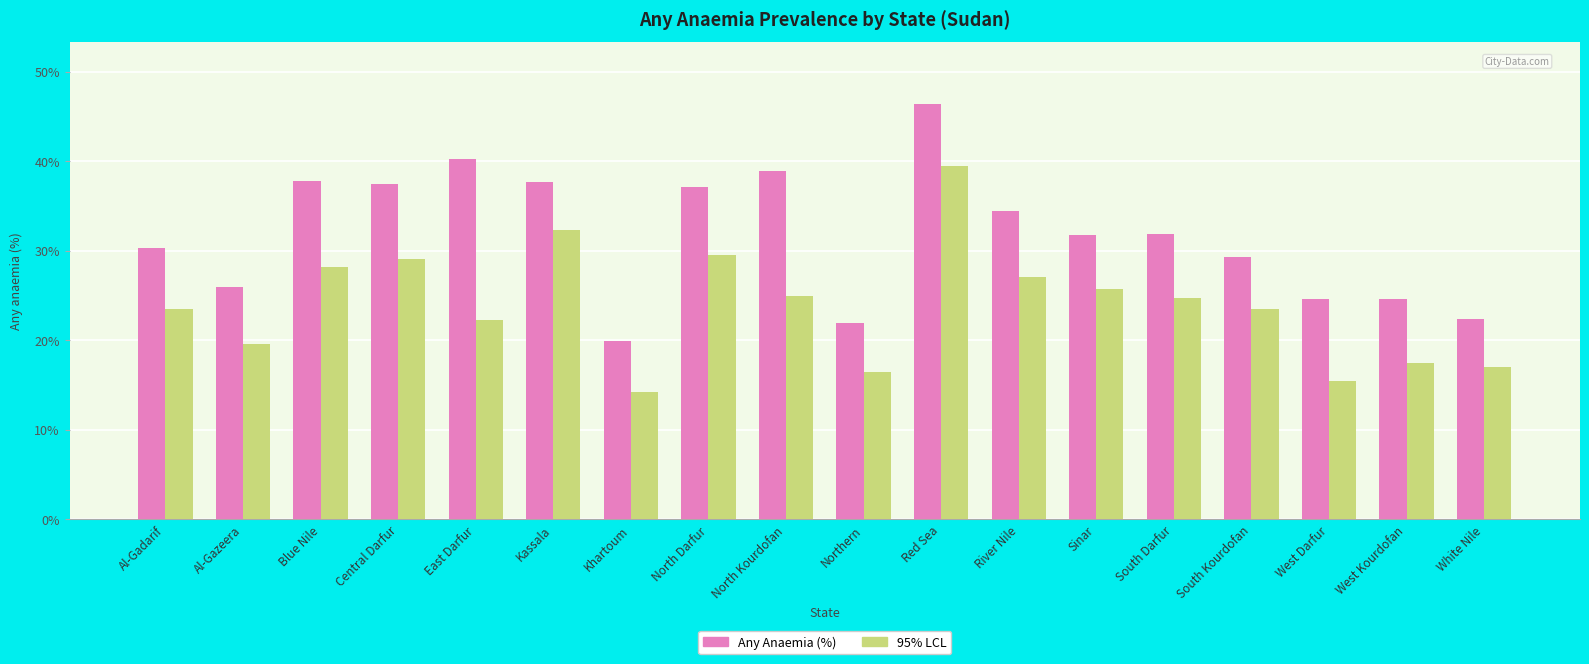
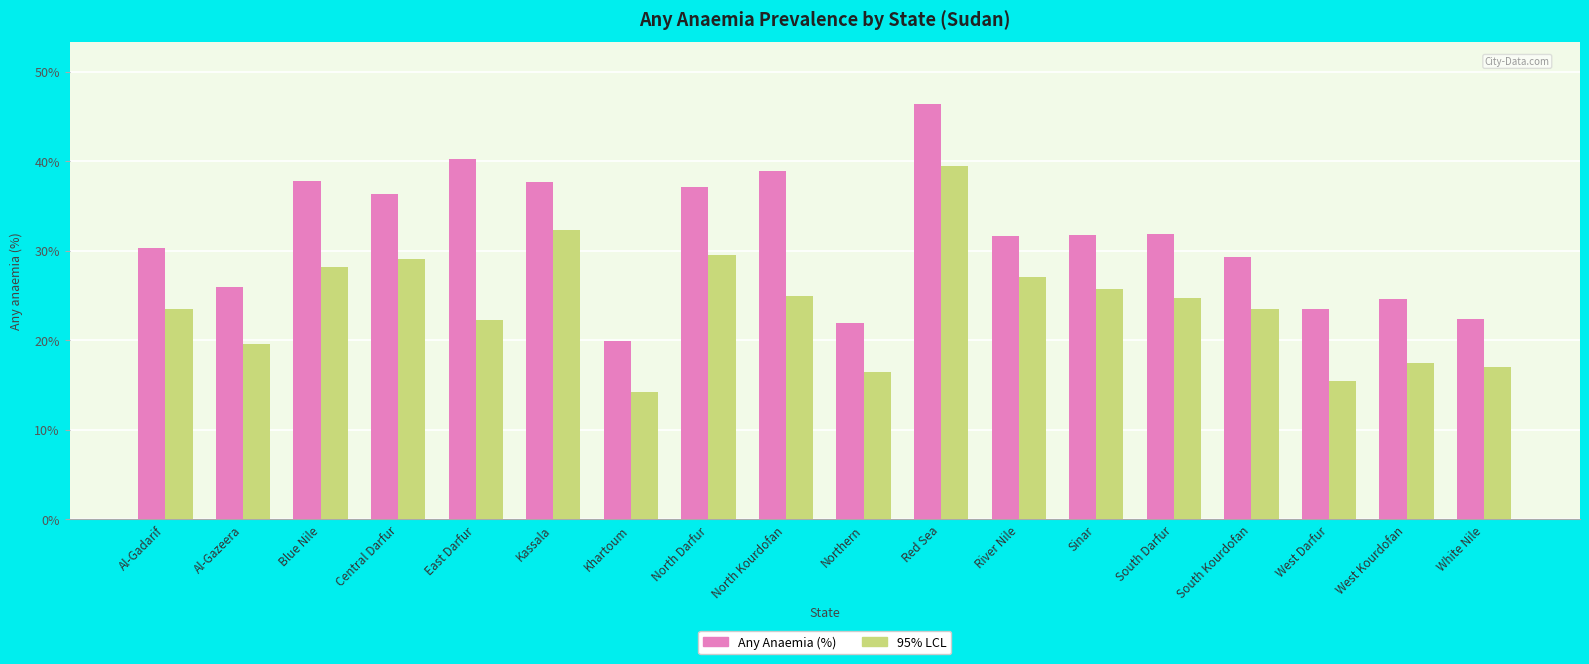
Any Anaemia (%), Central Darfur: 38% -> 36%
Any Anaemia (%), River Nile: 34% -> 32%
Any Anaemia (%), West Darfur: 25% -> 24%
